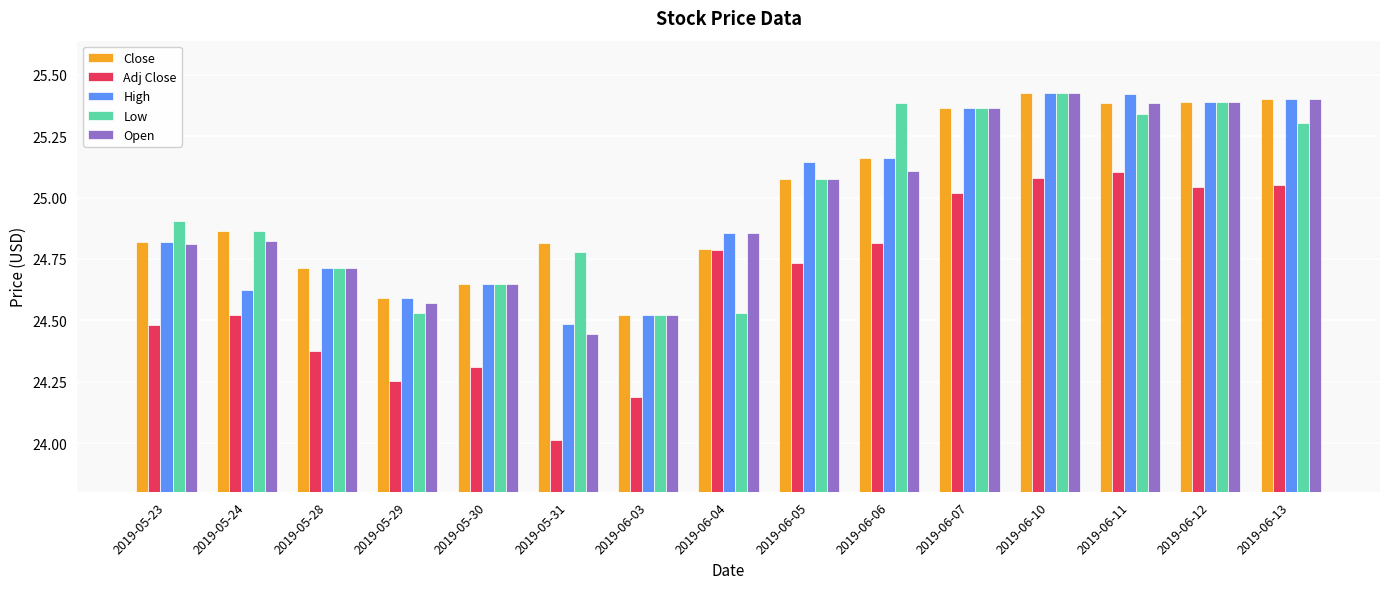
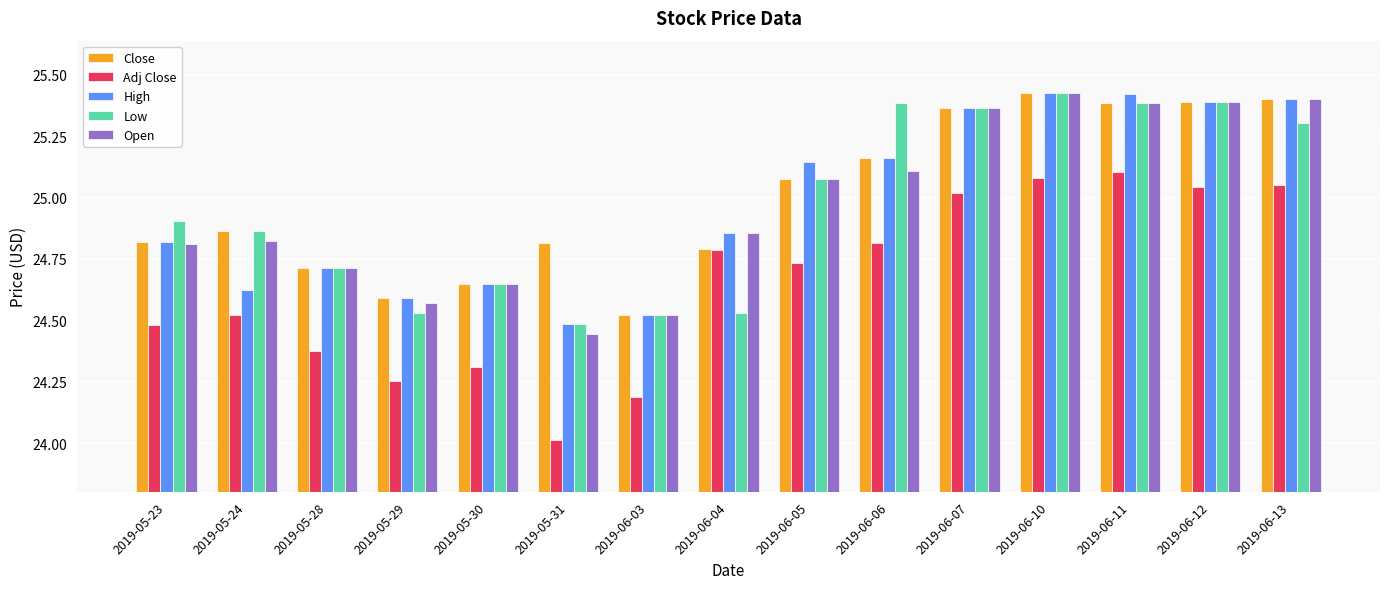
Low, 2019-05-31: 24.78 -> 24.49
Low, 2019-06-11: 25.34 -> 25.39
